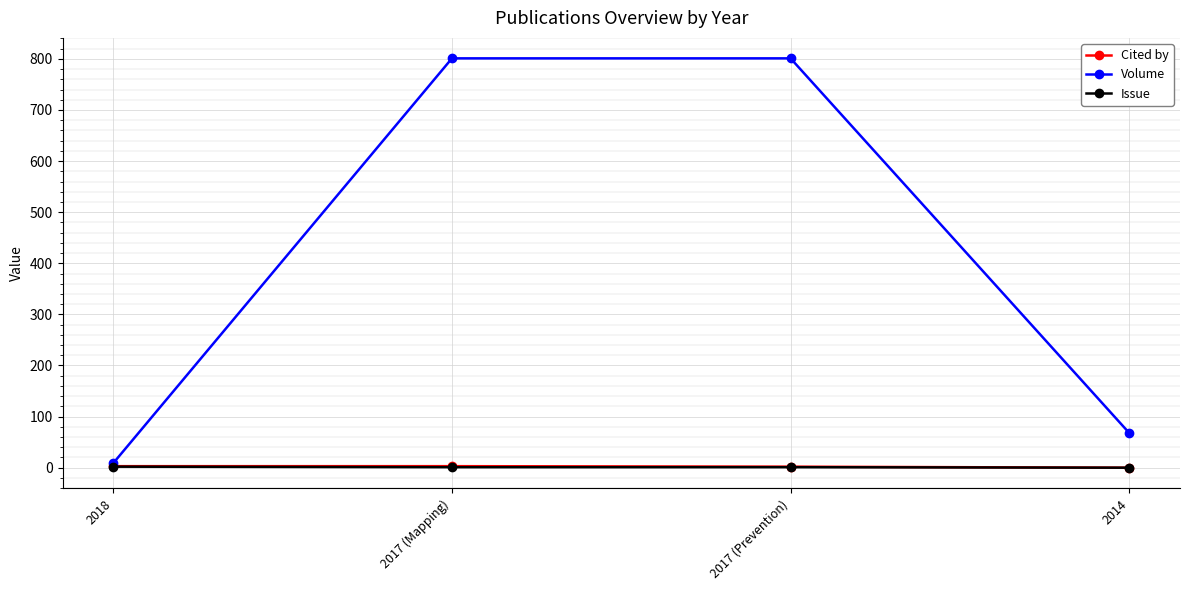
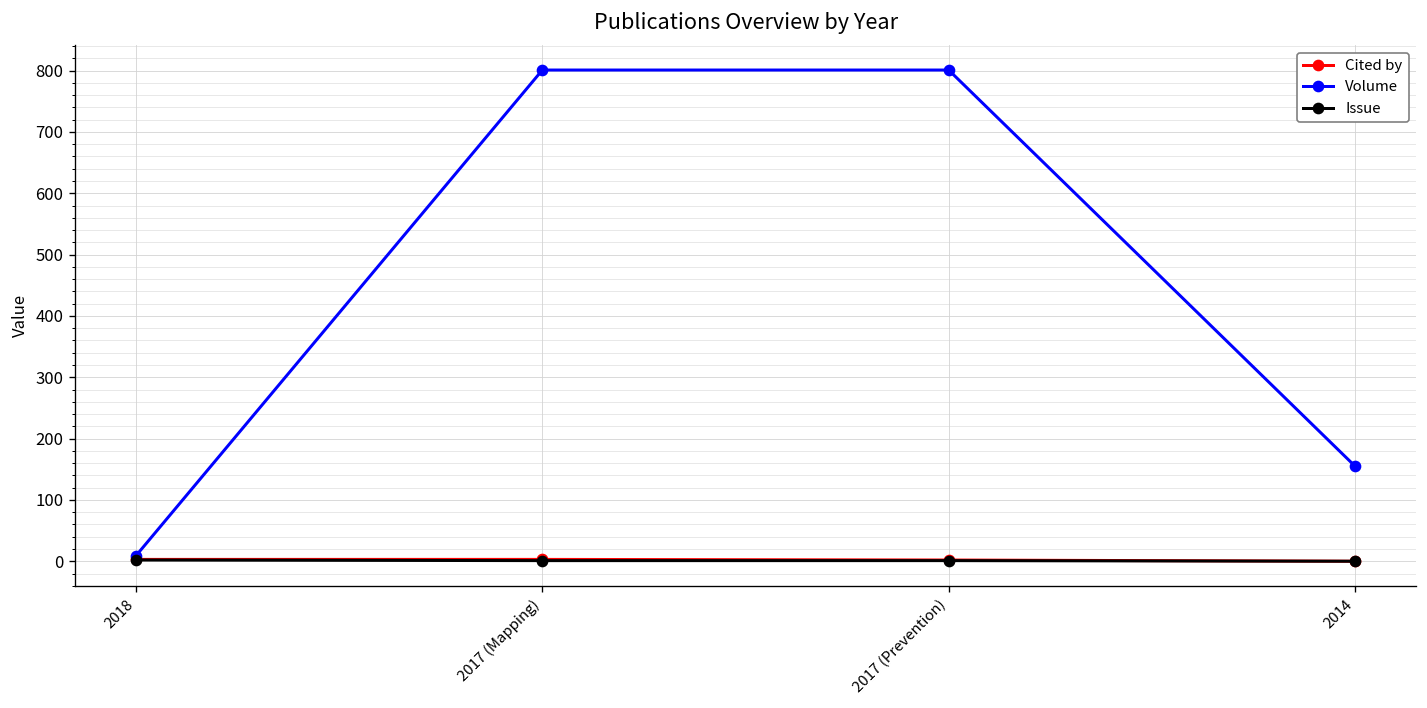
Volume, 2014: 70 -> 160
